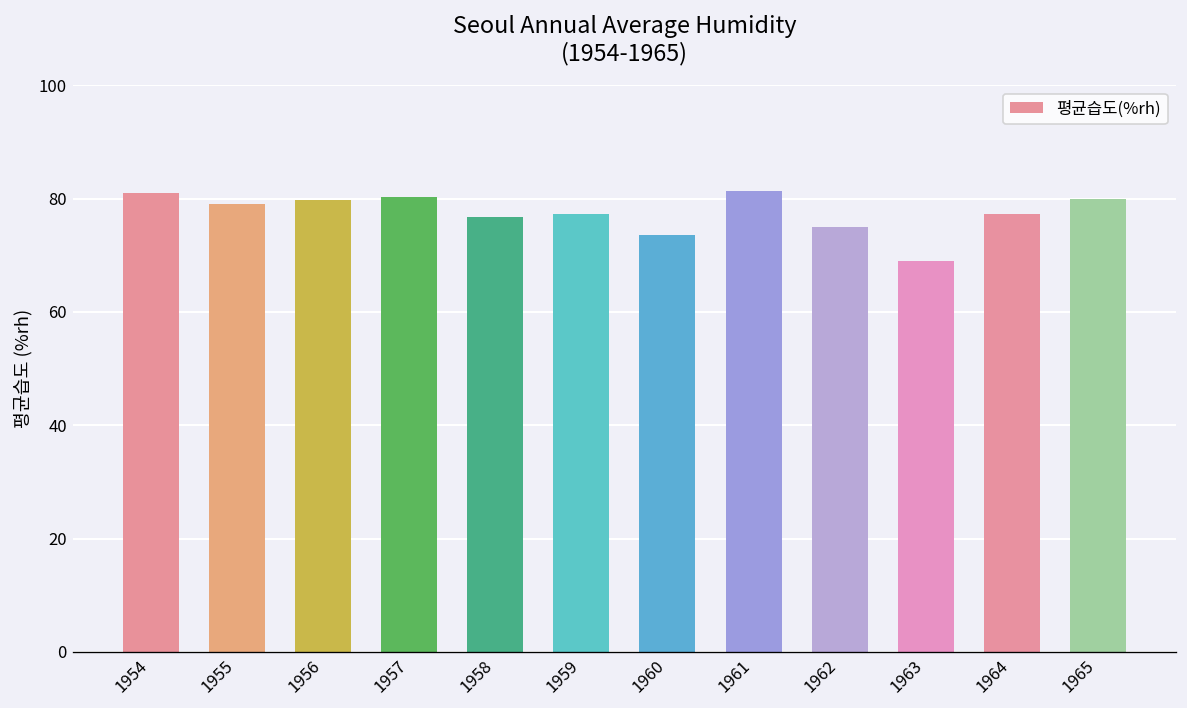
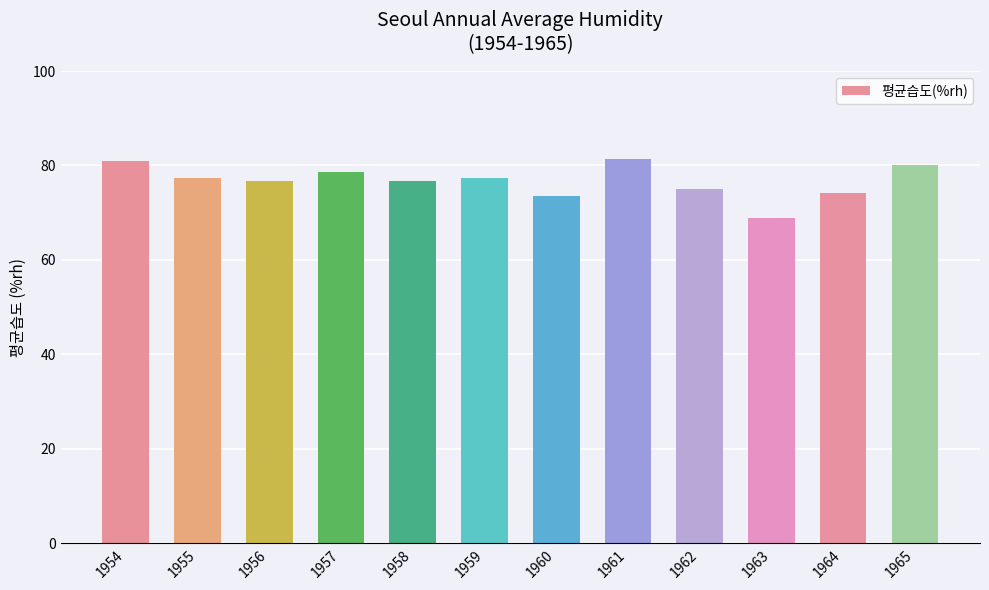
1955: 79 -> 77
1956: 80 -> 77
1957: 80 -> 79
1964: 77 -> 74
